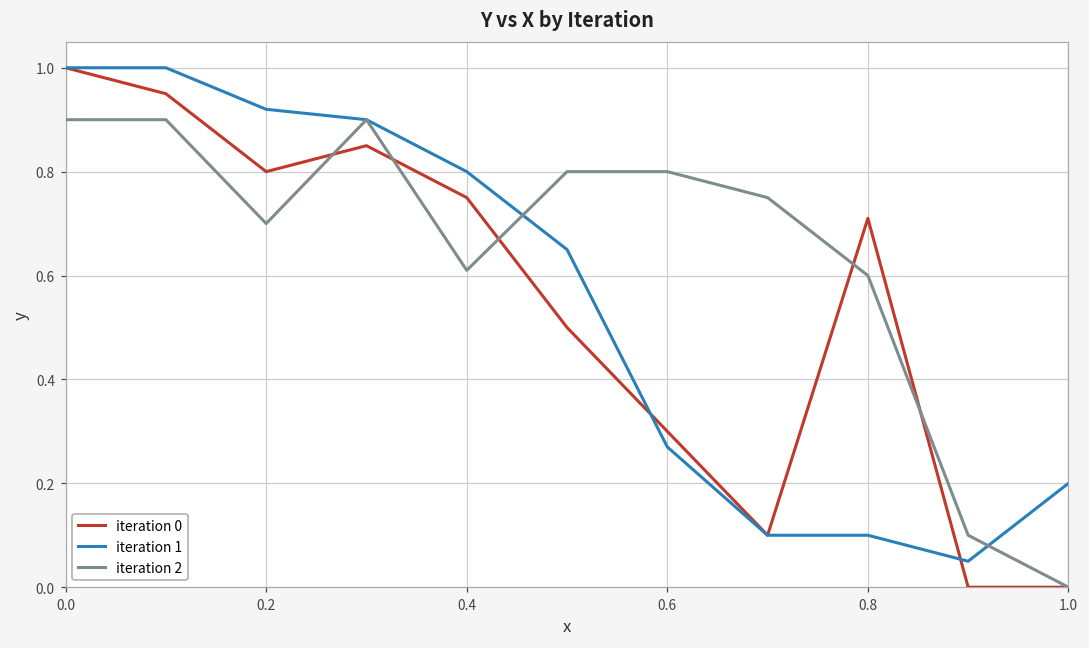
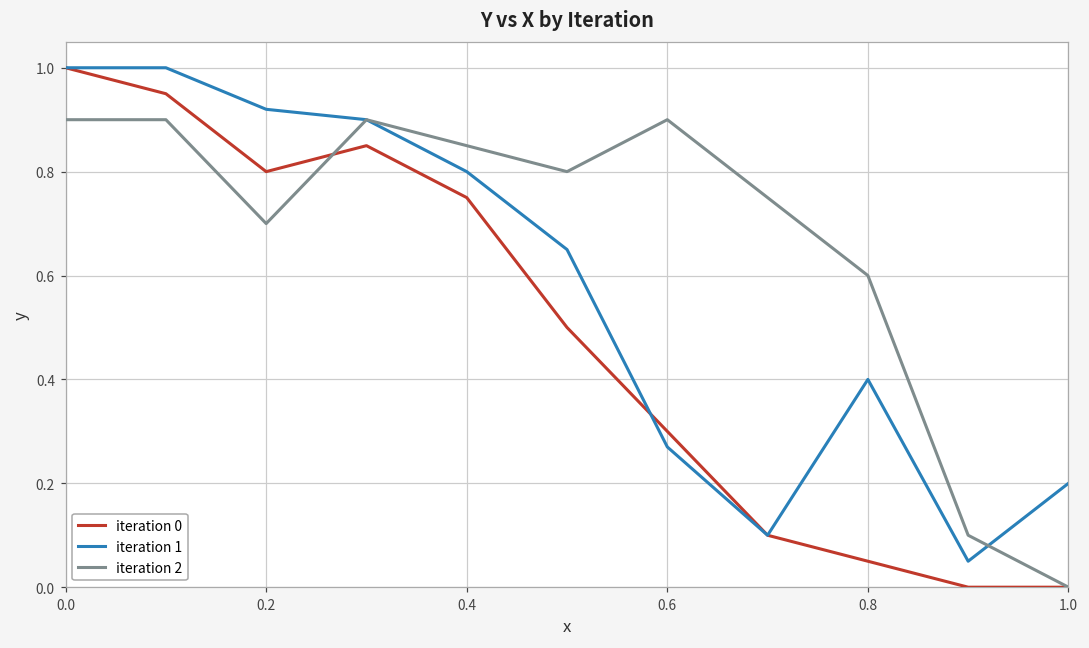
iteration 2, 0.4: 0.61 -> 0.85
iteration 2, 0.6: 0.8 -> 0.9
iteration 0, 0.8: 0.71 -> 0.05
iteration 1, 0.8: 0.1 -> 0.4
